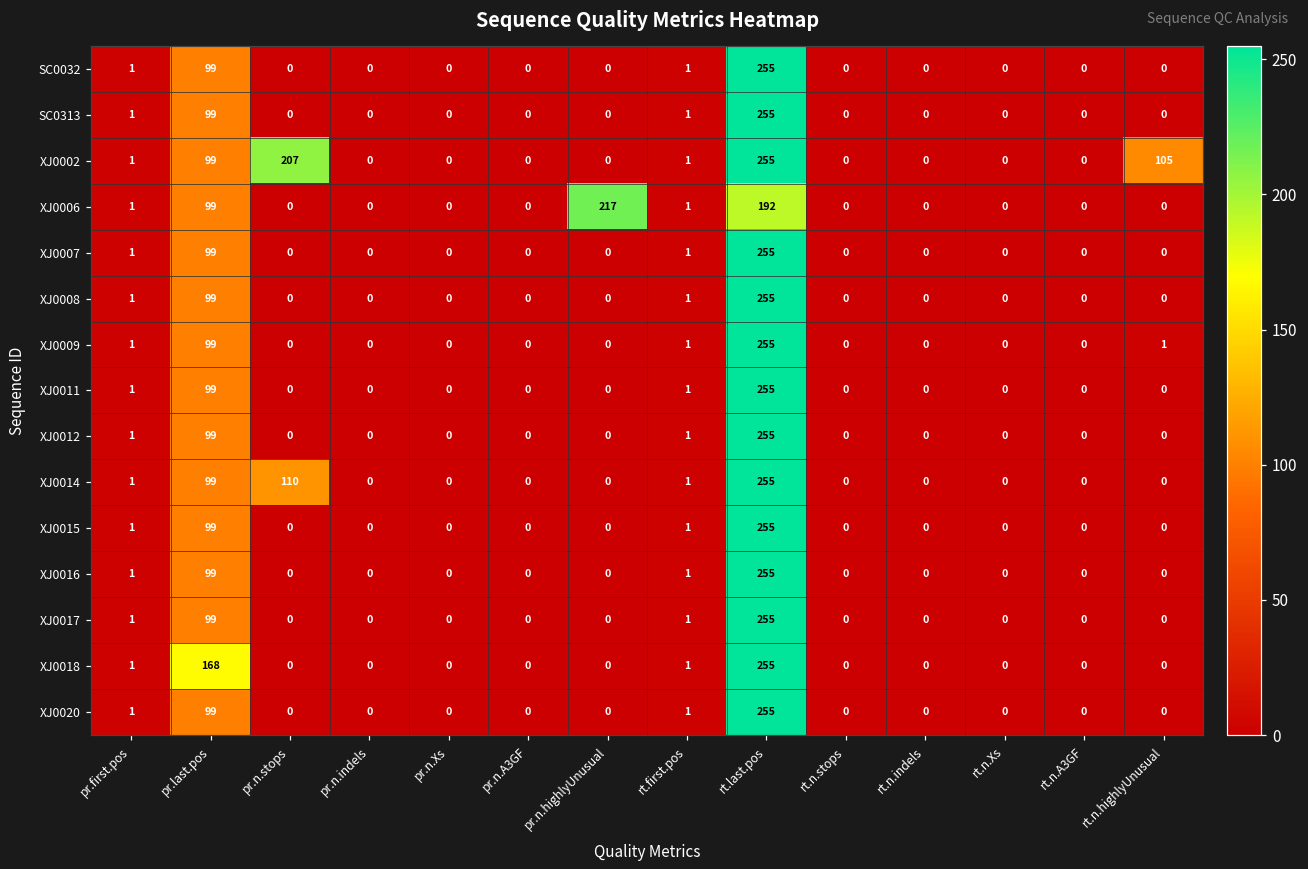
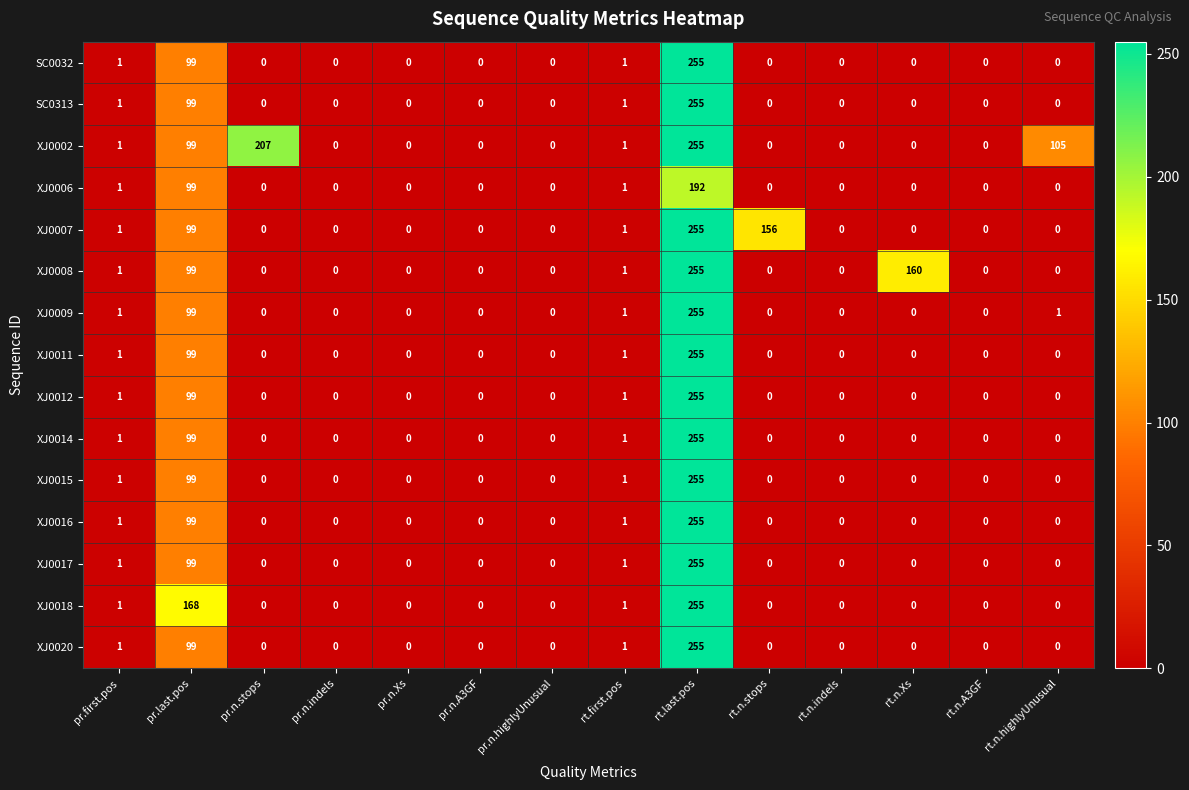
XJ0006, pr.n.highlyUnusual: 217 -> 0
XJ0007, rt.n.stops: 0 -> 156
XJ0008, rt.n.Xs: 0 -> 160
XJ0014, pr.n.stops: 110 -> 0
